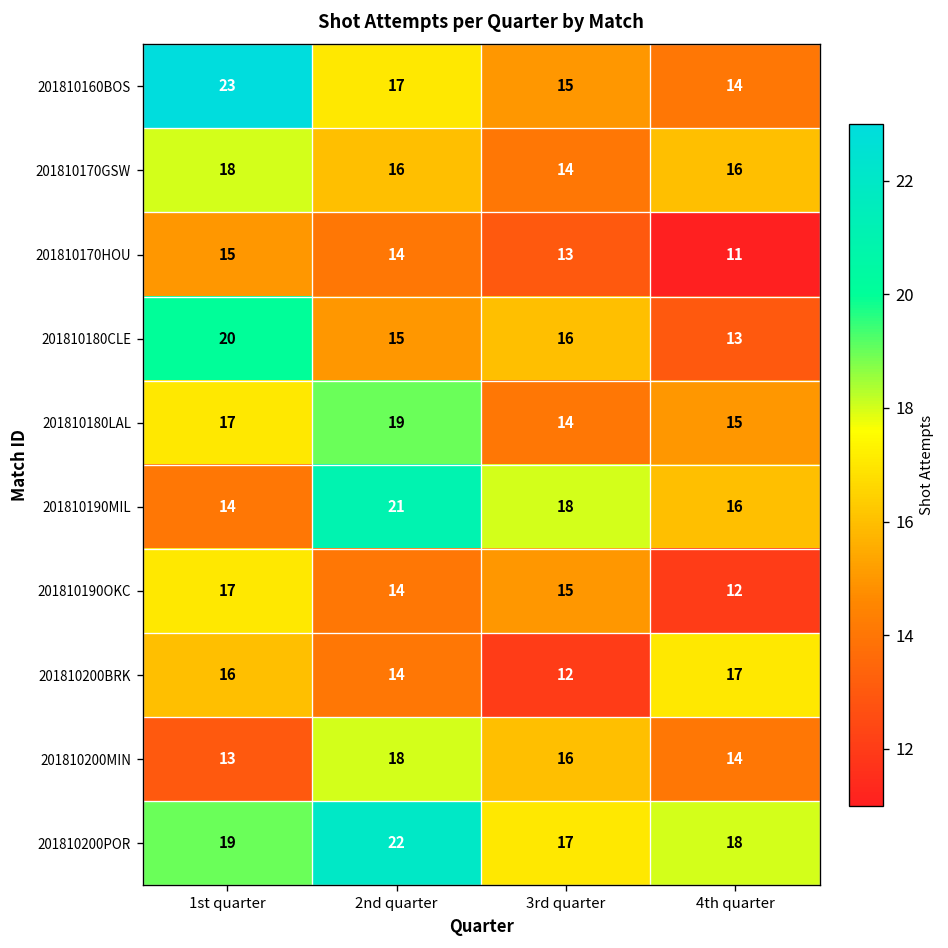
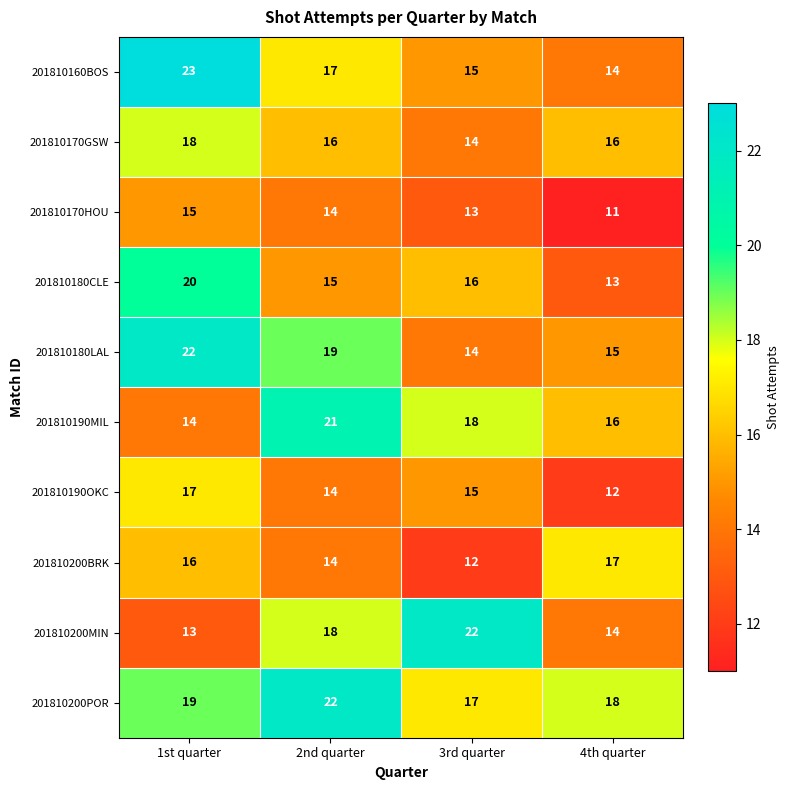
201810180LAL, 1st quarter: 17 -> 22
201810200MIN, 3rd quarter: 16 -> 22
